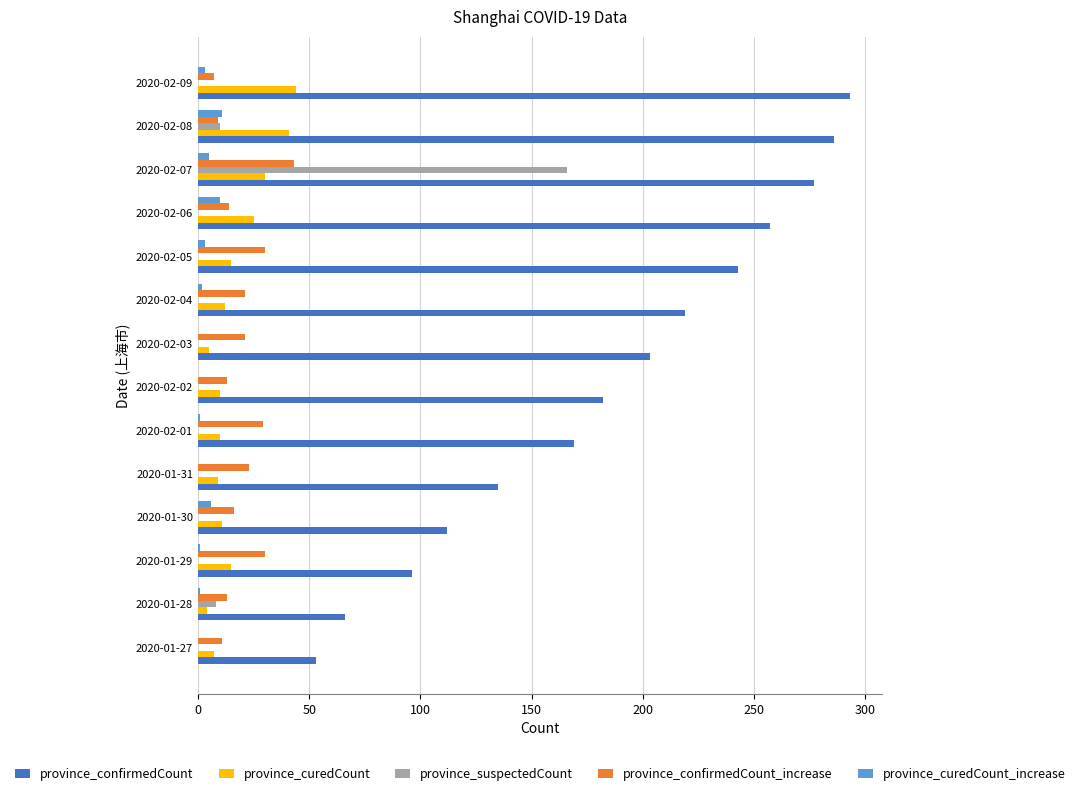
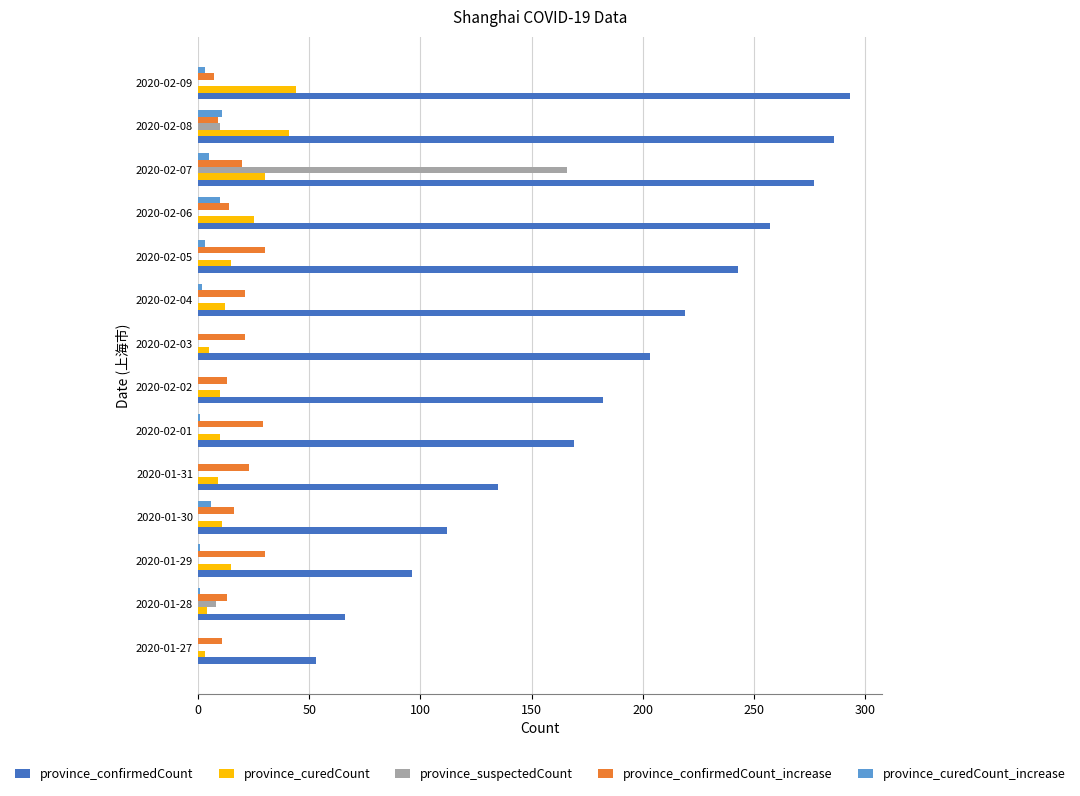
province_confirmedCount_increase, 2020-02-07: 43 -> 20
province_curedCount, 2020-01-27: 7 -> 3
